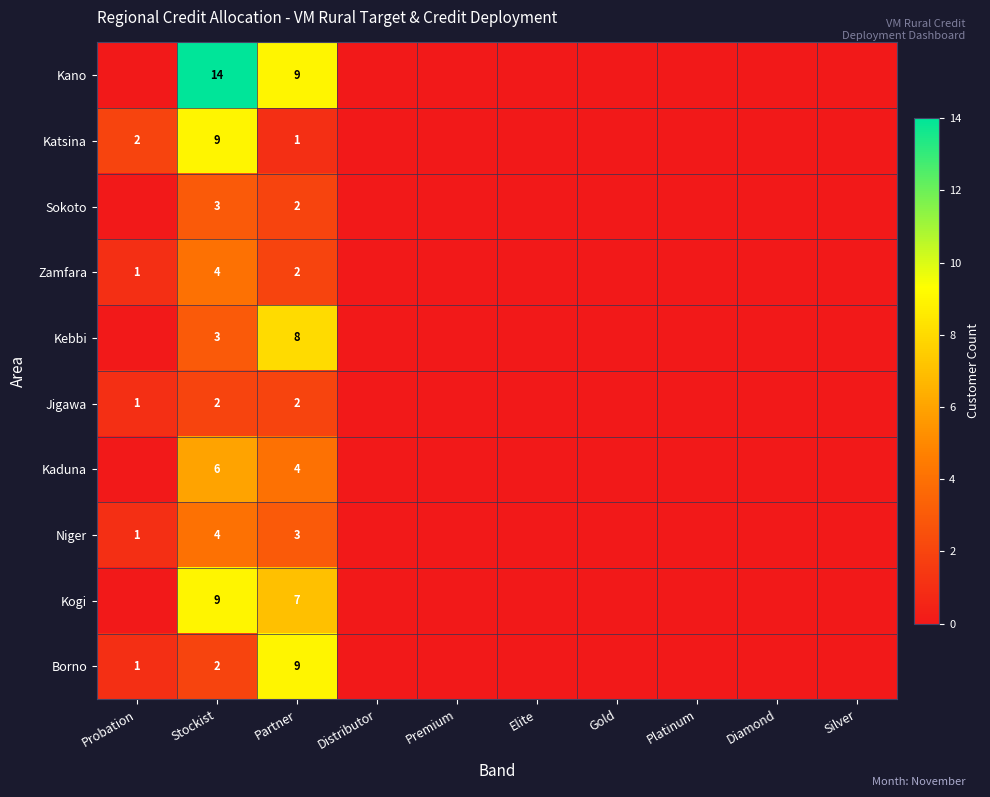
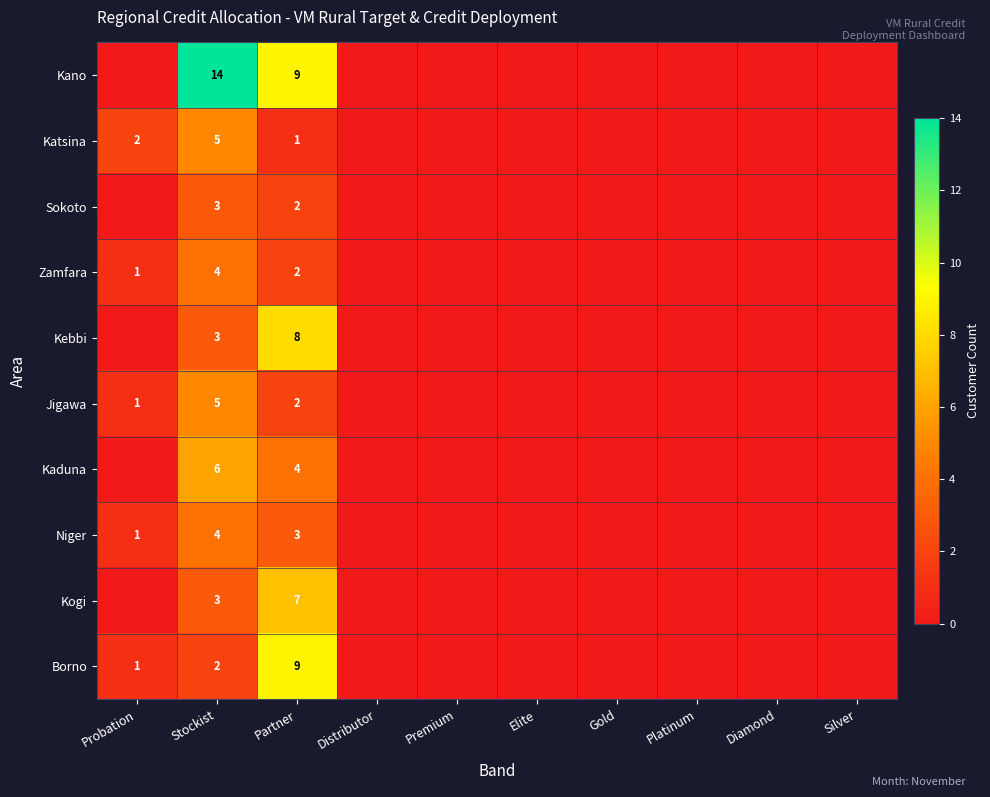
Katsina, Stockist: 9 -> 5
Jigawa, Stockist: 2 -> 5
Kogi, Stockist: 9 -> 3
